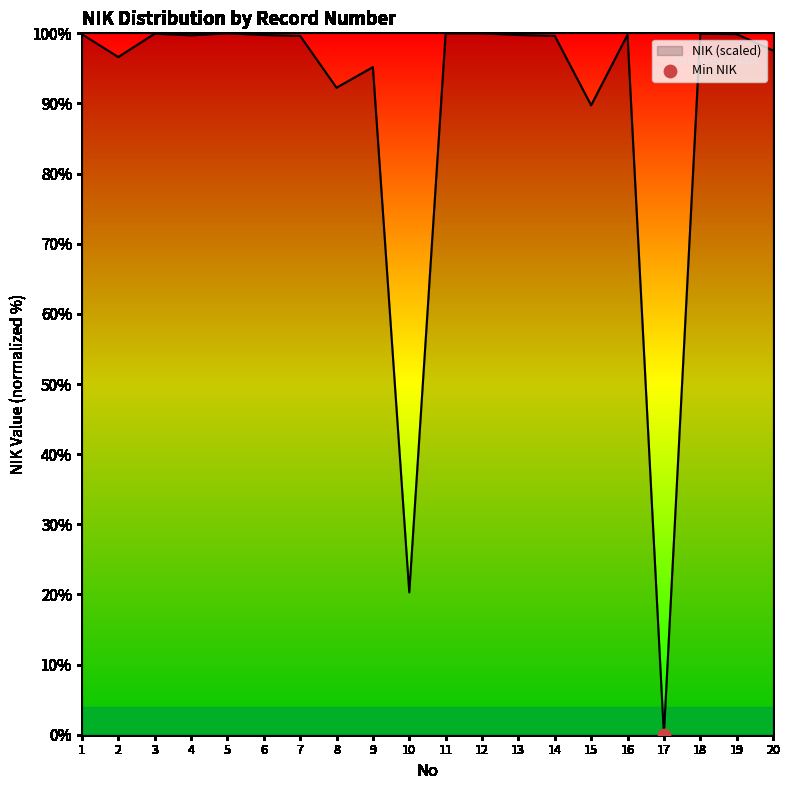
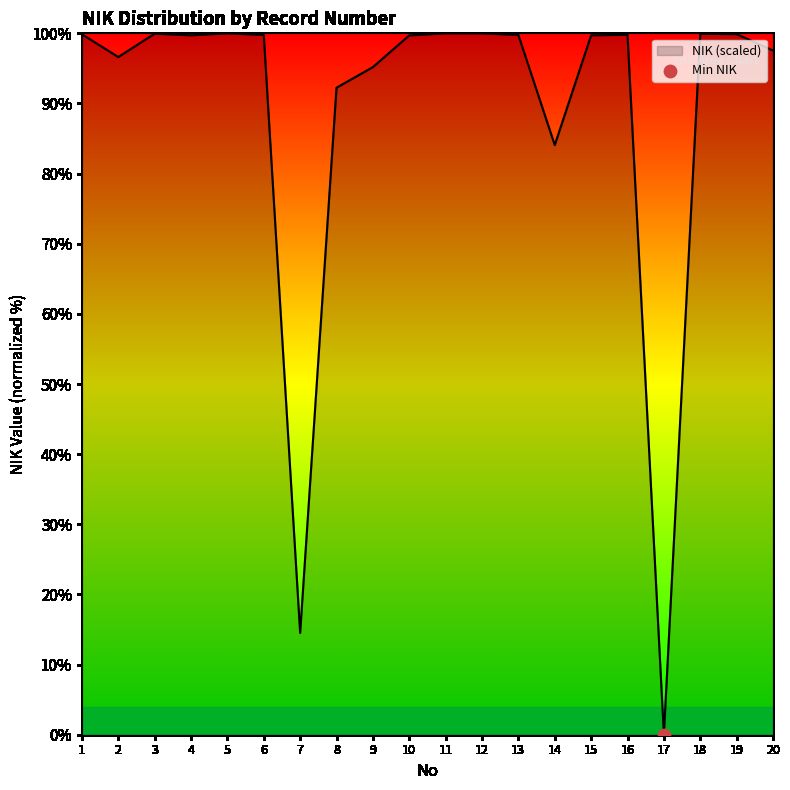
NIK (scaled), 7: 100% -> 15%
NIK (scaled), 10: 20% -> 100%
NIK (scaled), 14: 100% -> 84%
NIK (scaled), 15: 90% -> 100%
